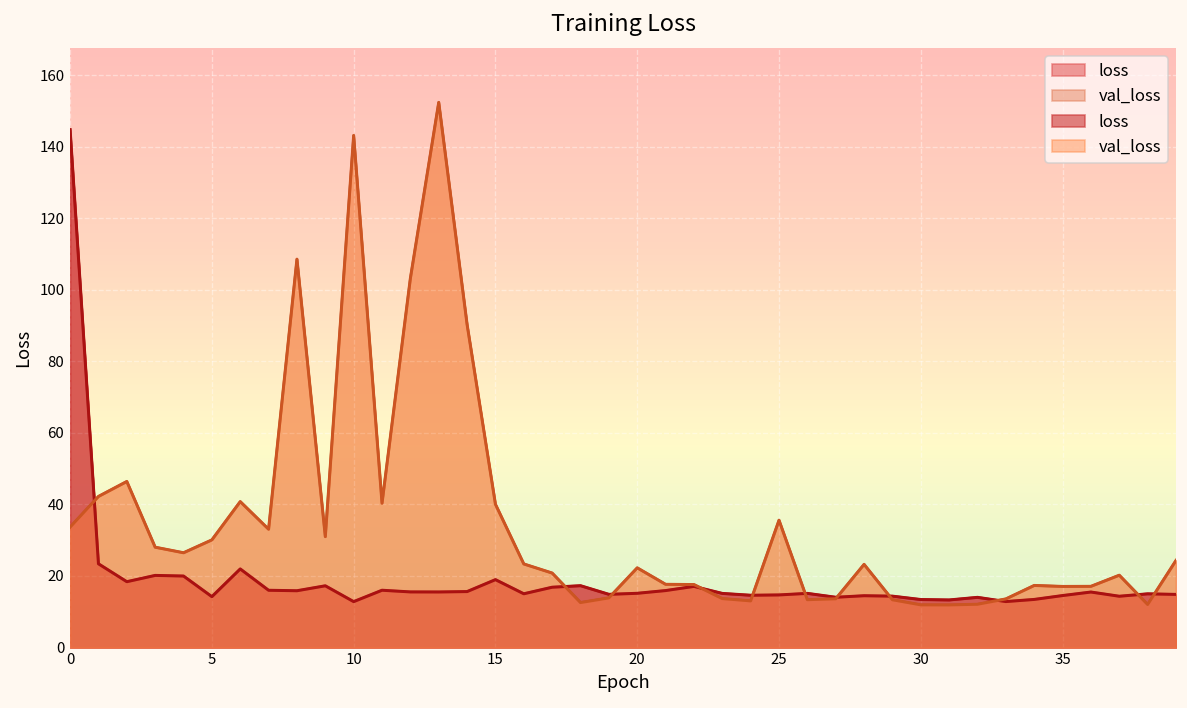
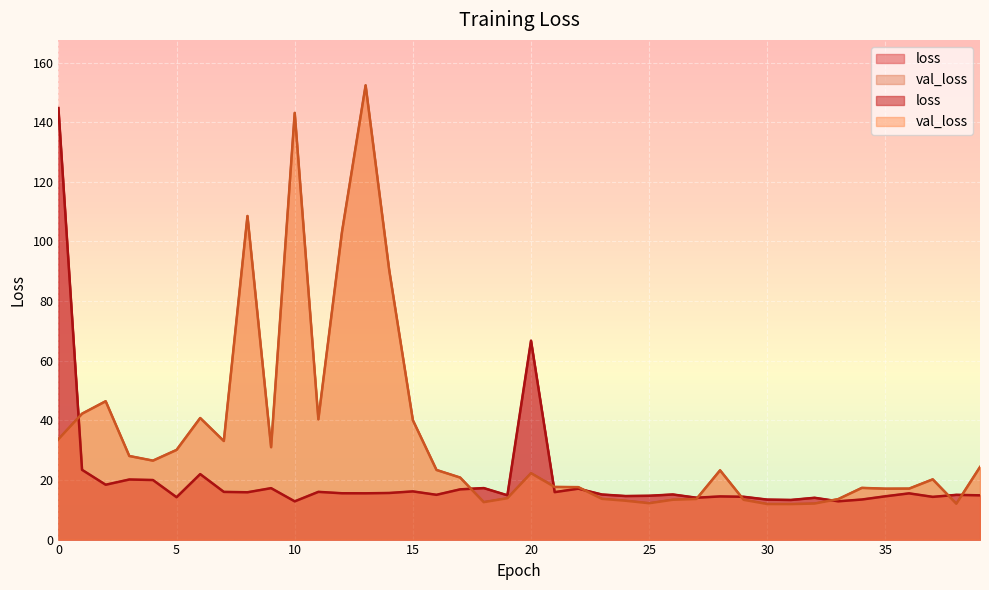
loss, 15: 19 -> 16
loss, 20: 15 -> 67
val_loss, 25: 36 -> 12
